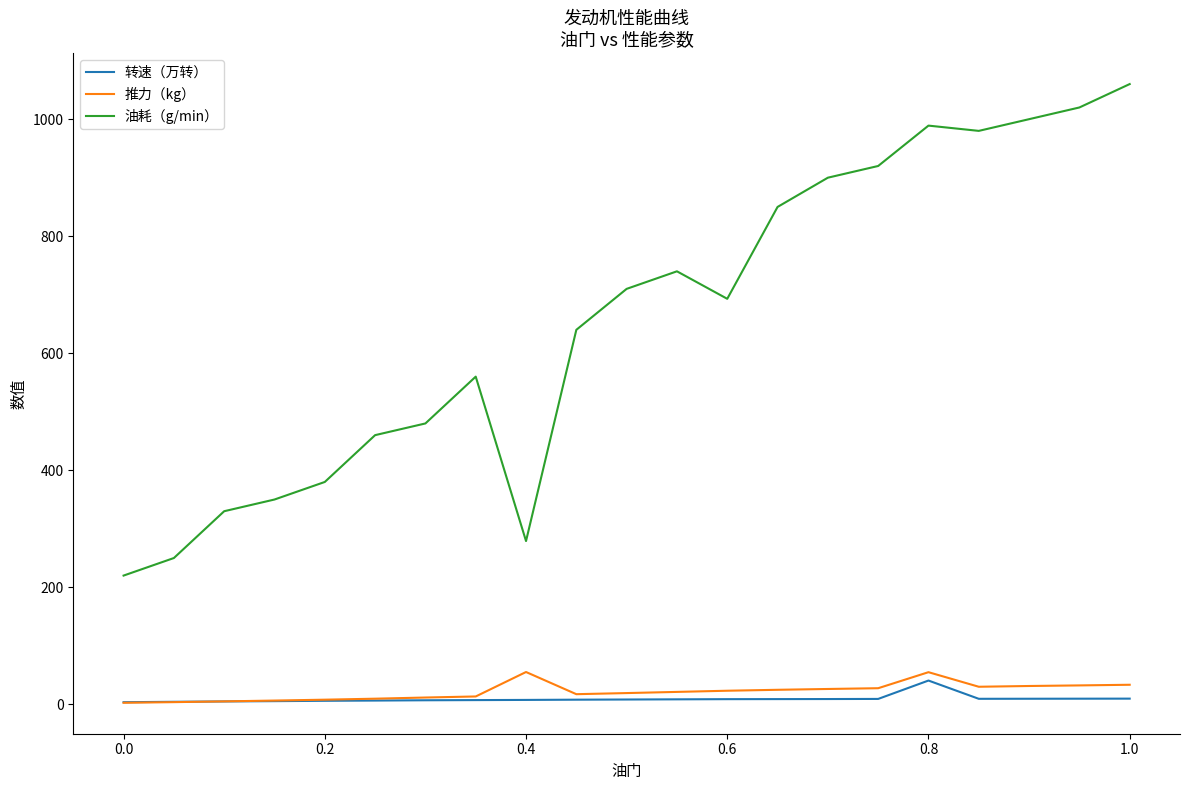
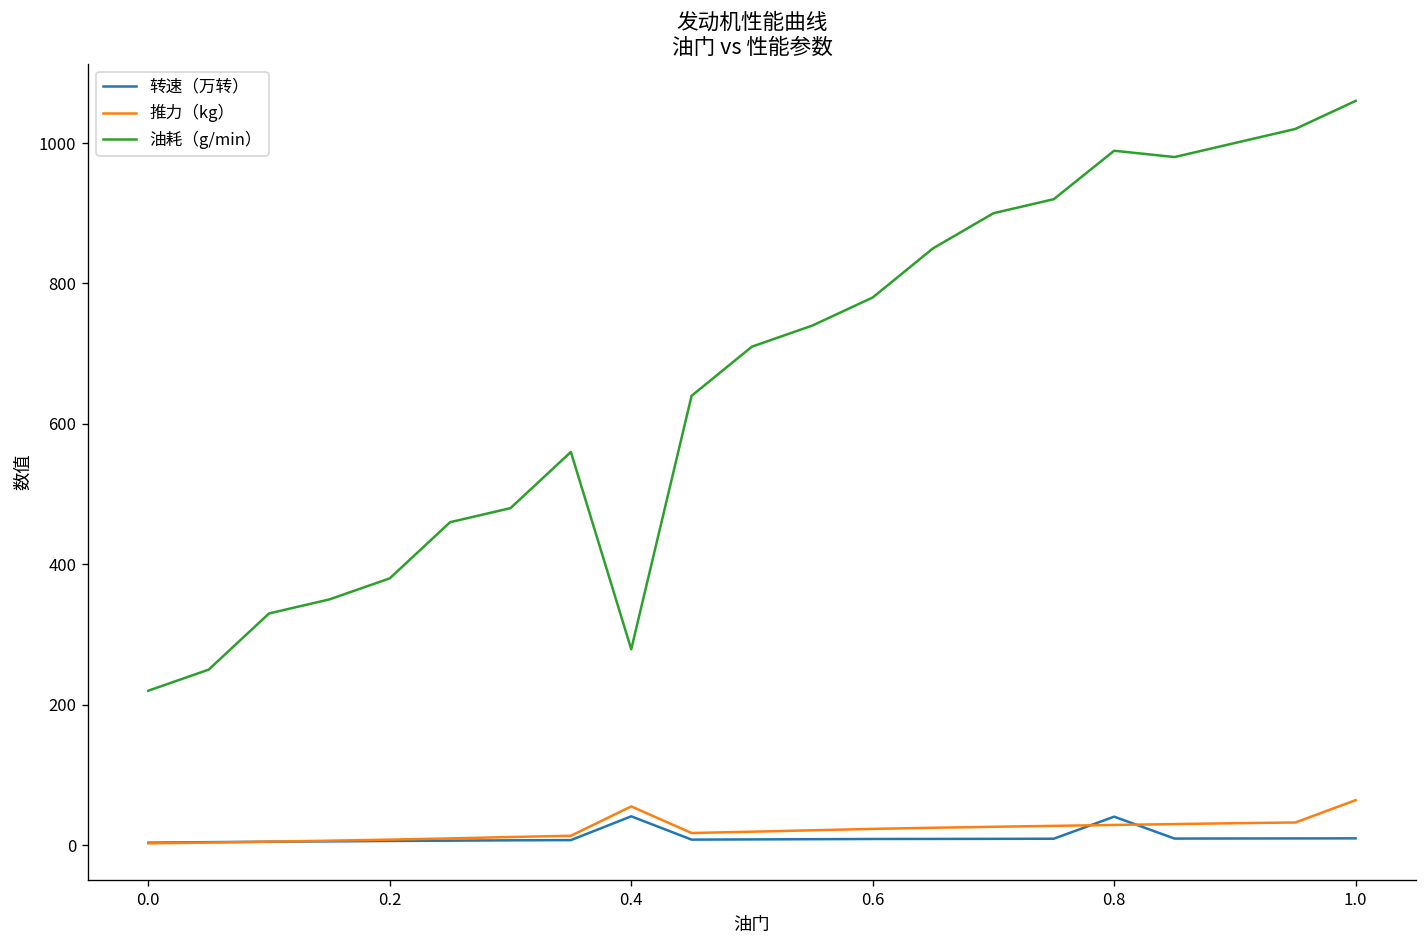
转速（万转）, 0.4: 10 -> 40
油耗（g/min）, 0.6: 690 -> 780
推力（kg）, 0.8: 50 -> 30
推力（kg）, 1.0: 30 -> 60
